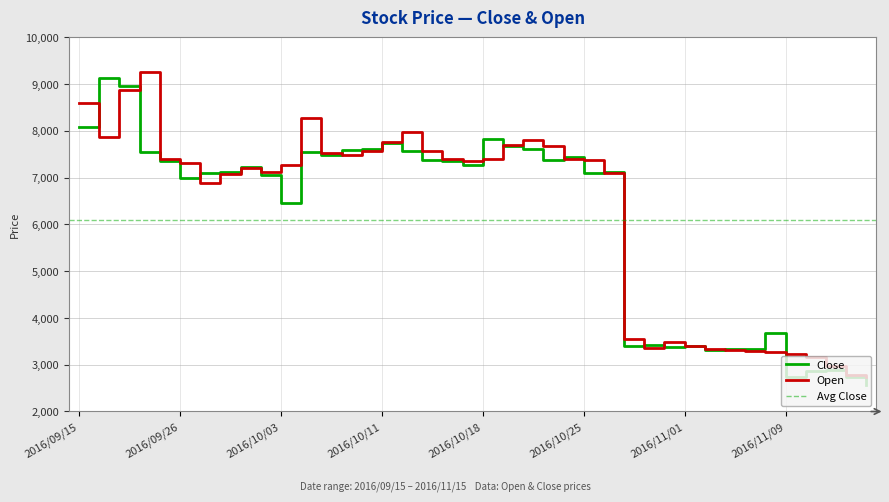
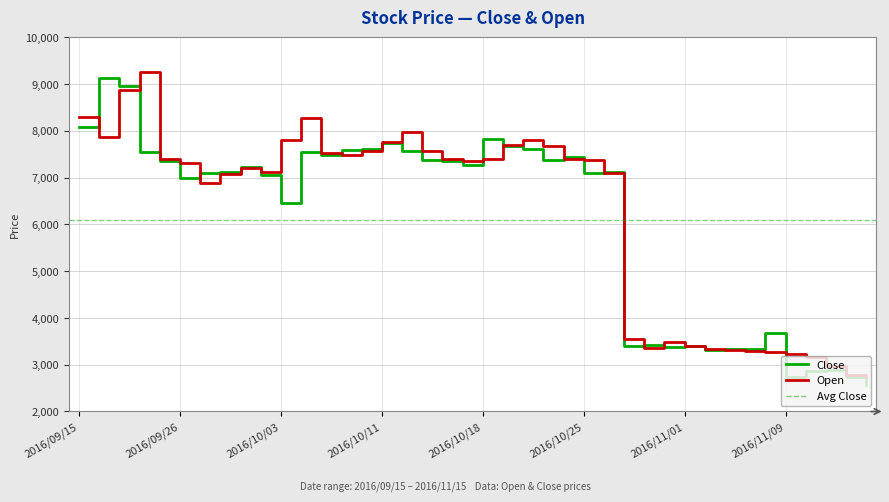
Open, 2016/09/15: 8,600 -> 8,300
Open, 2016/10/03: 7,300 -> 7,800
